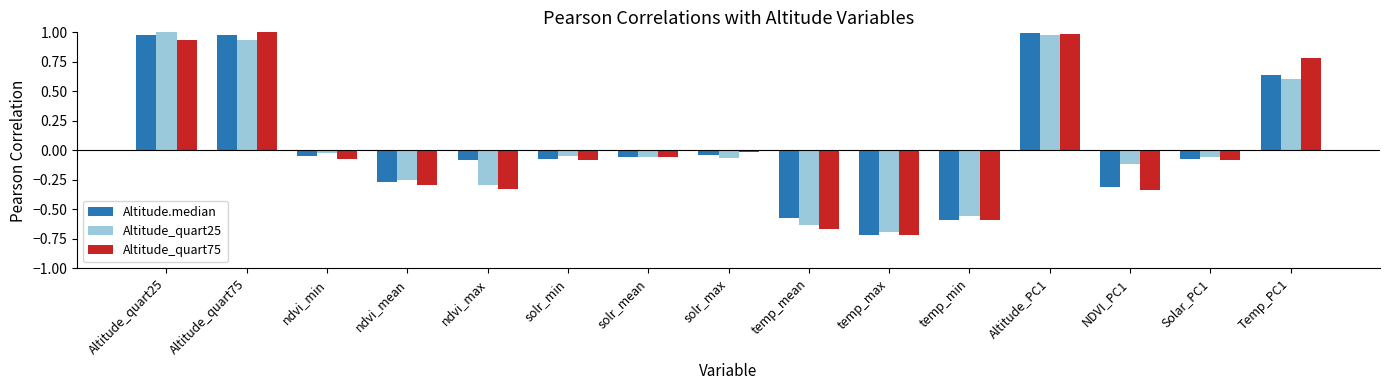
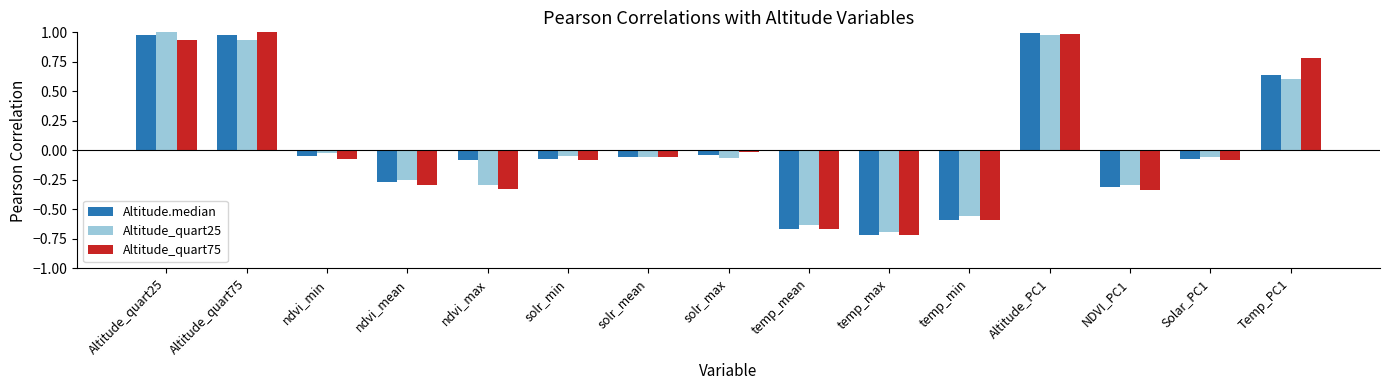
Altitude.median, temp_mean: -0.58 -> -0.66
Altitude_quart25, NDVI_PC1: -0.12 -> -0.30
